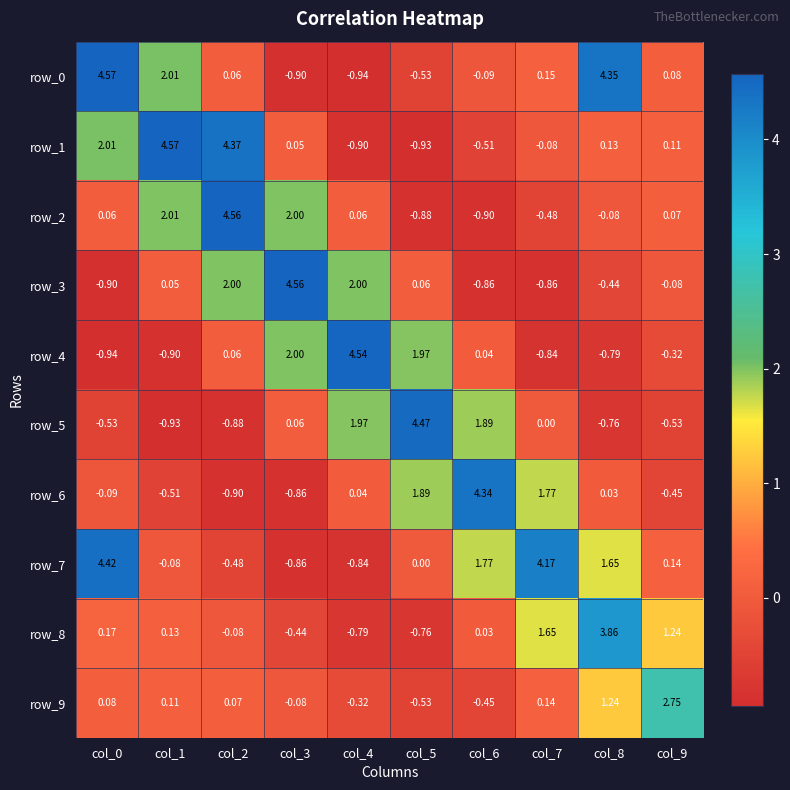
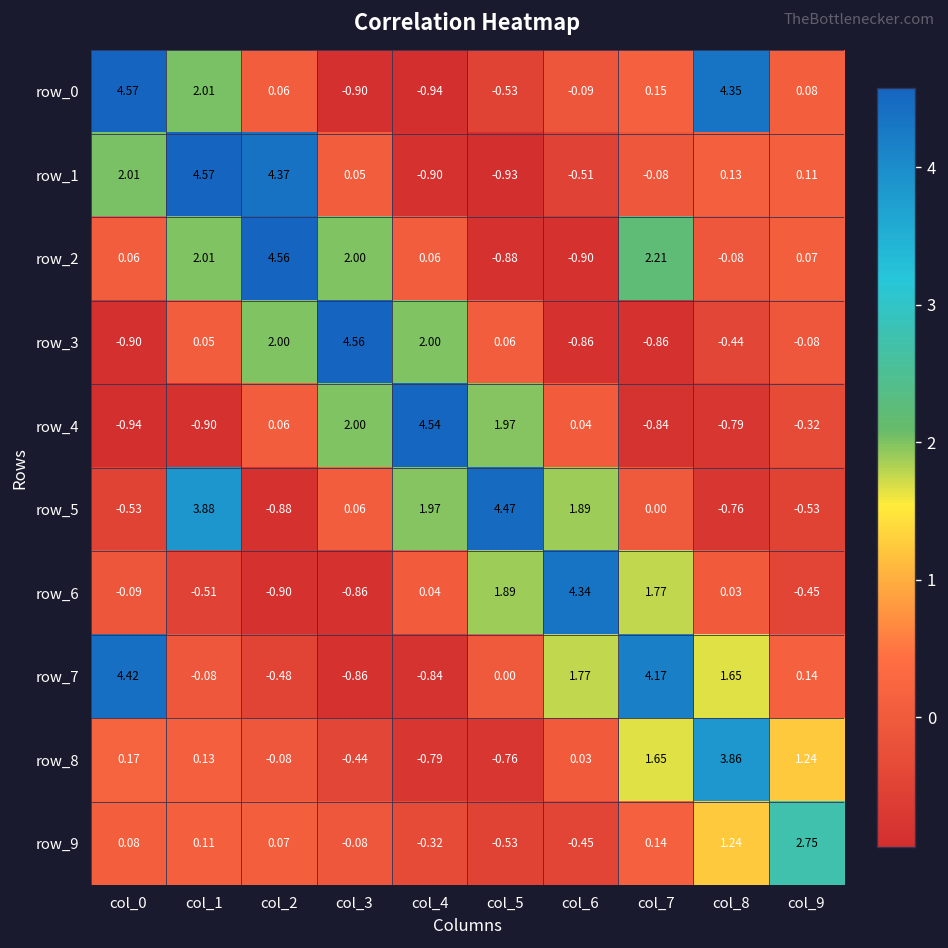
row_2, col_7: -0.48 -> 2.21
row_5, col_1: -0.93 -> 3.88
